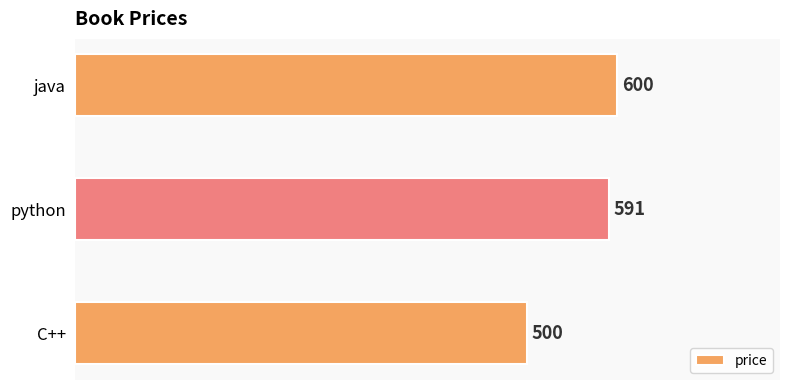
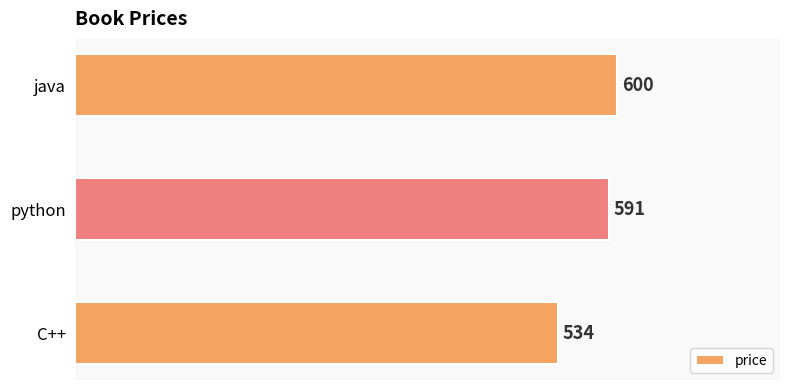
C++: 500 -> 534
